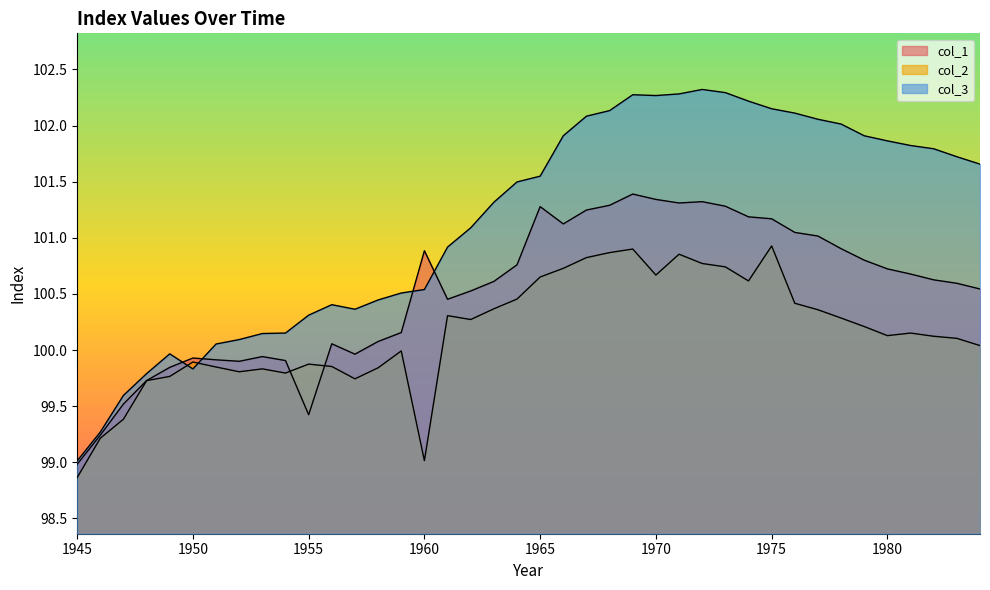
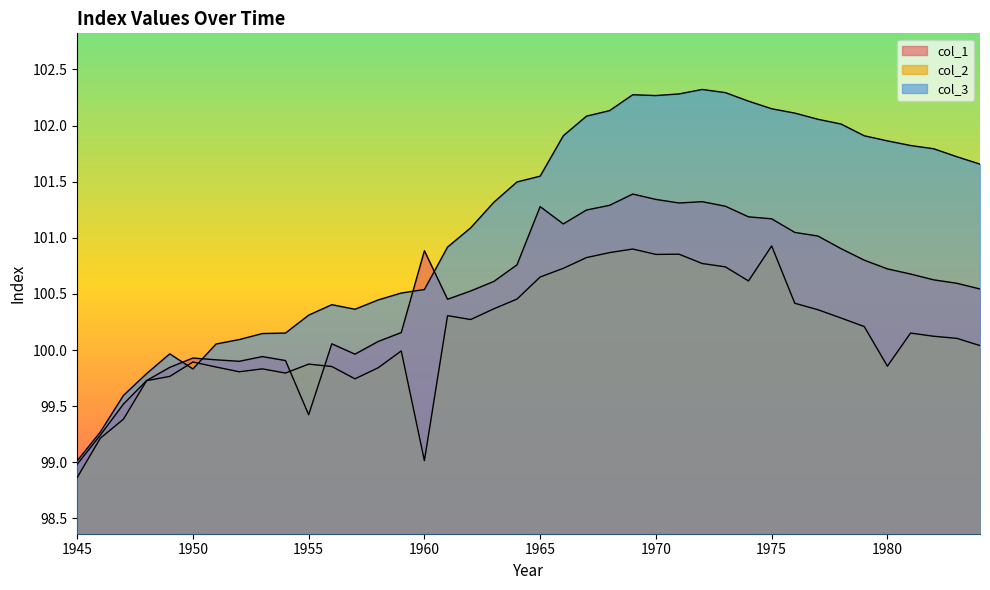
col_2, 1970: 100.67 -> 100.85
col_2, 1980: 100.13 -> 99.86
